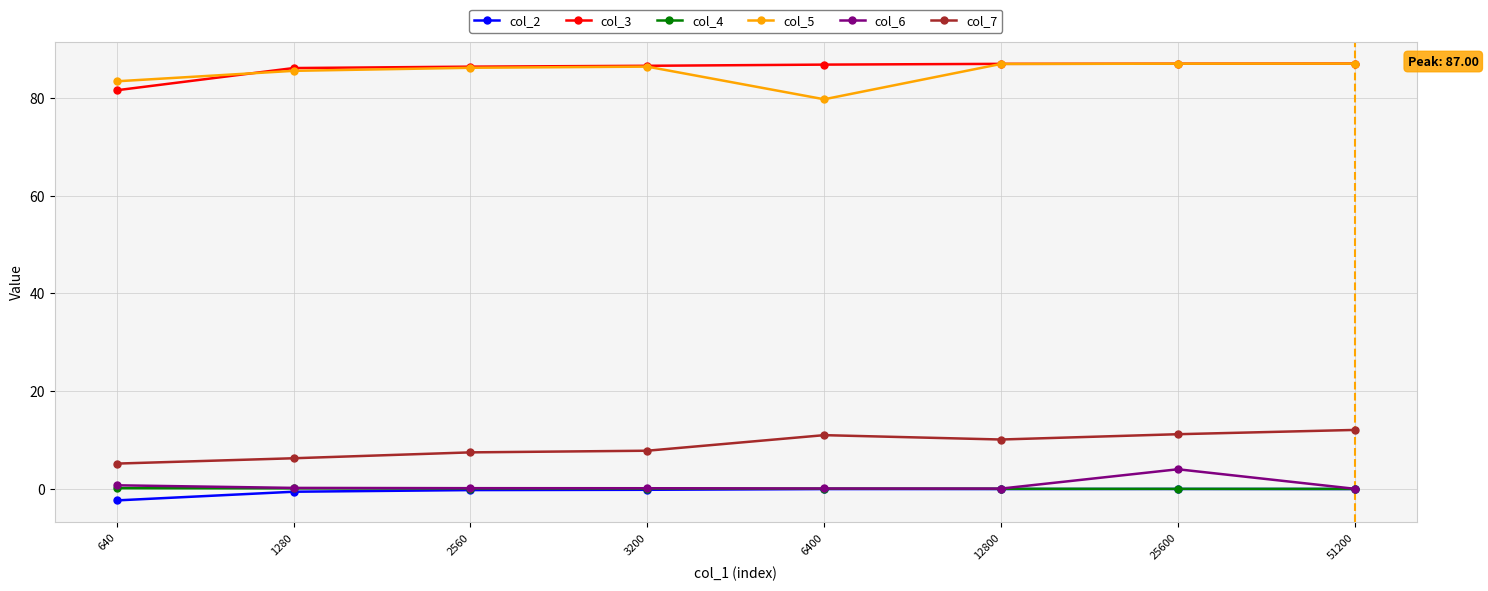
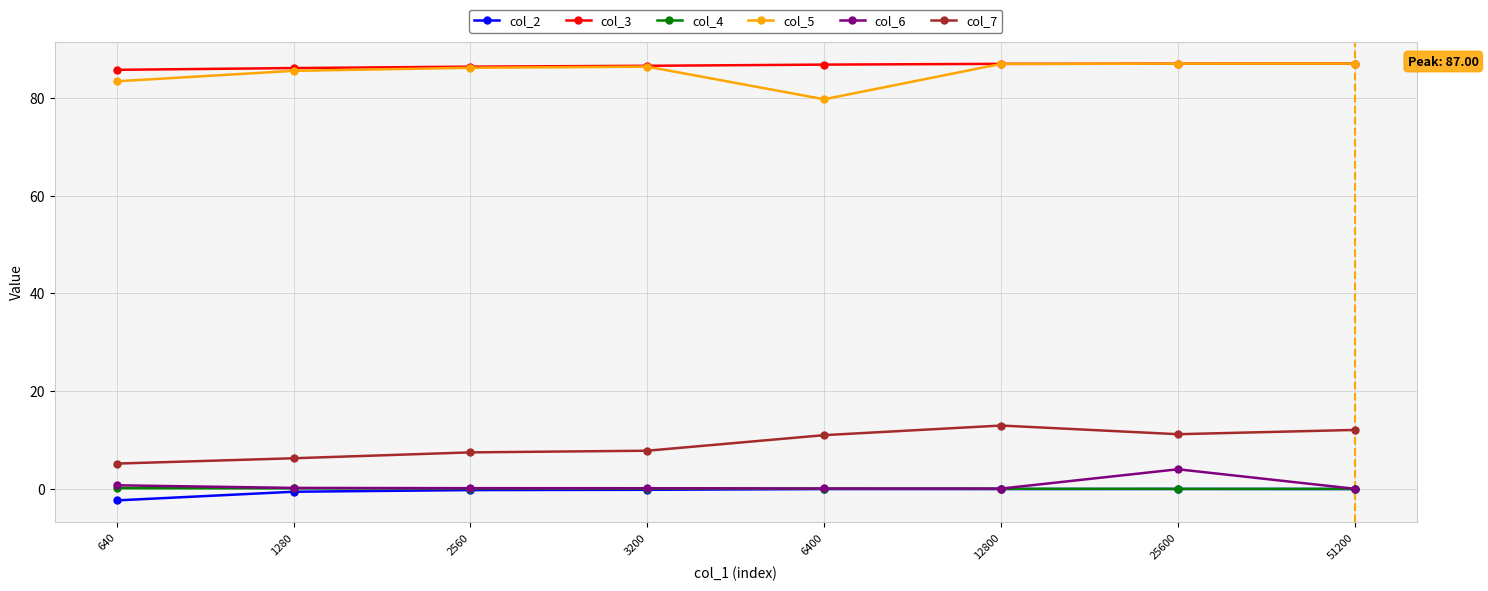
col_3, 640: 82 -> 86
col_7, 12800: 10 -> 13
